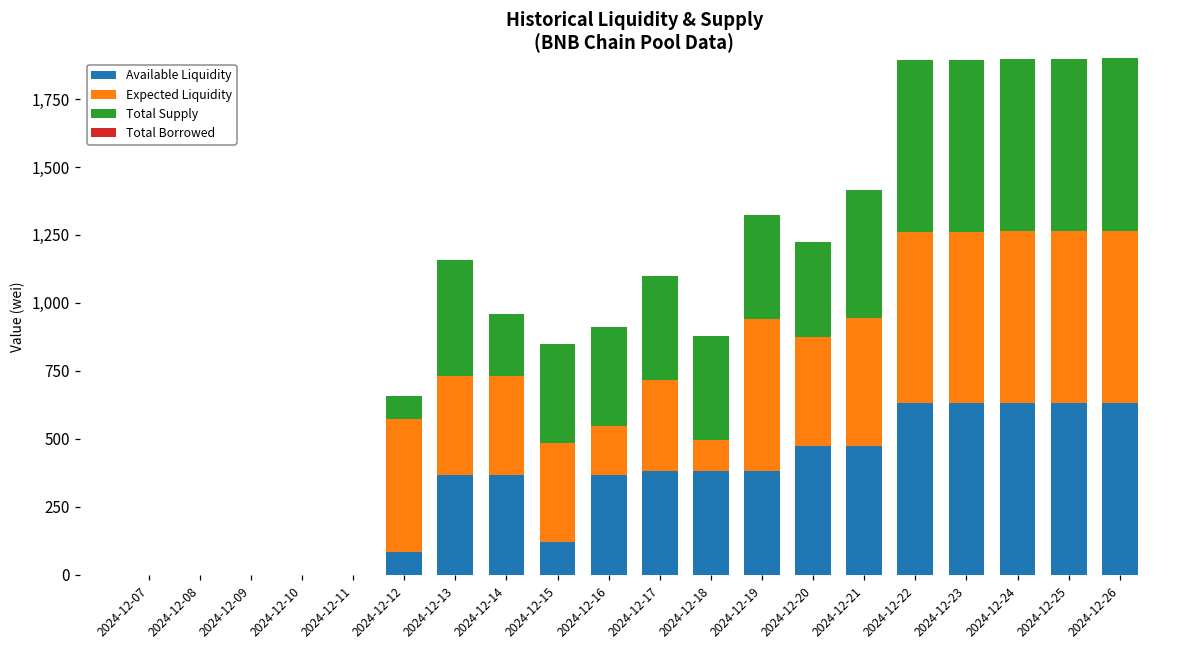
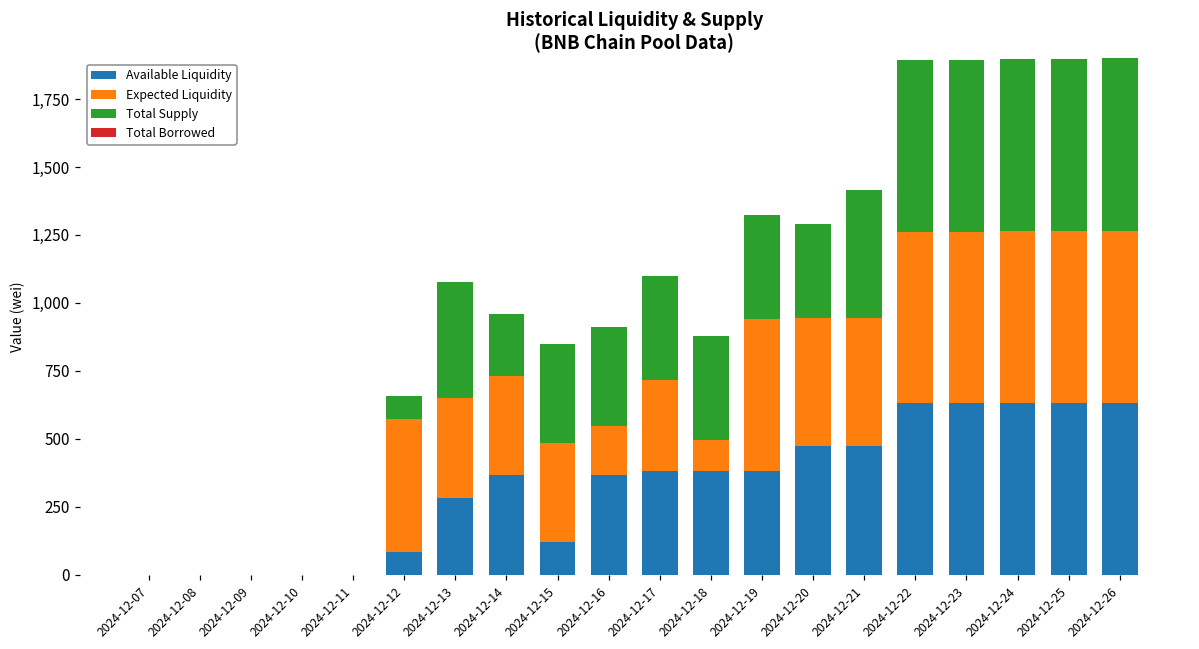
Available Liquidity, 2024-12-13: 370 -> 280
Expected Liquidity, 2024-12-20: 400 -> 470
